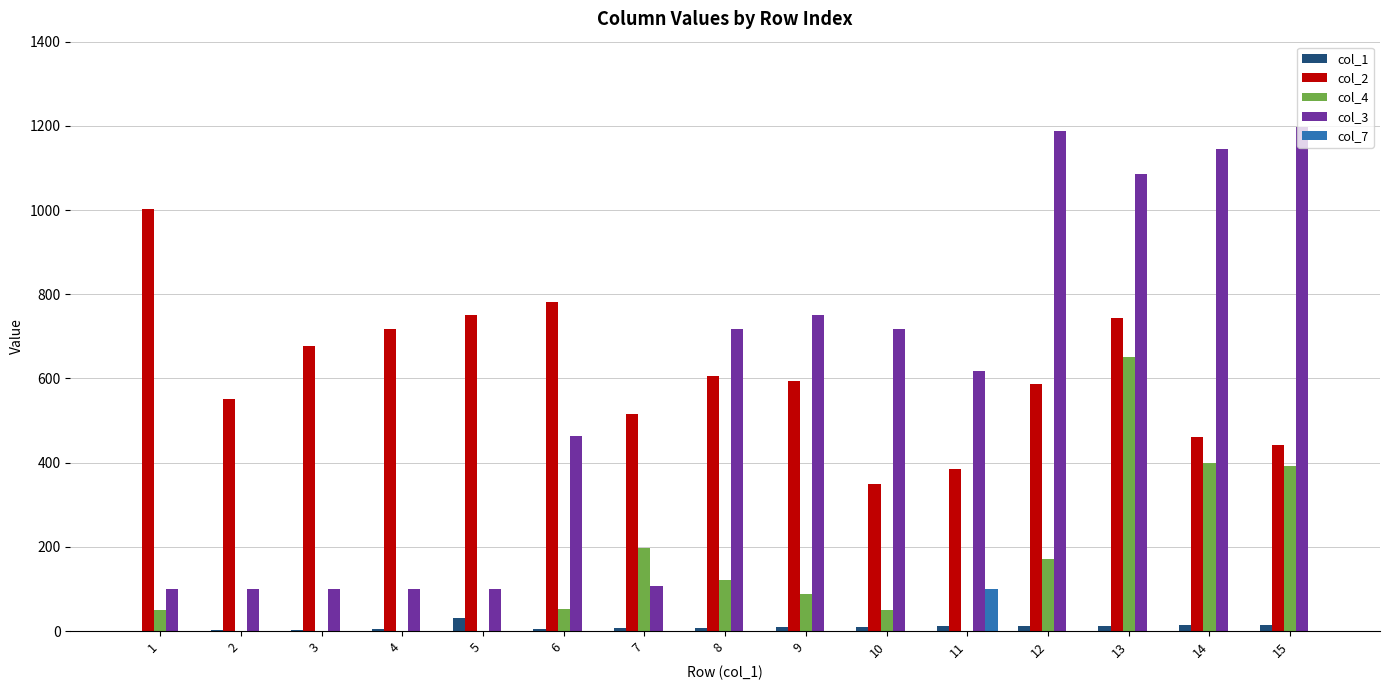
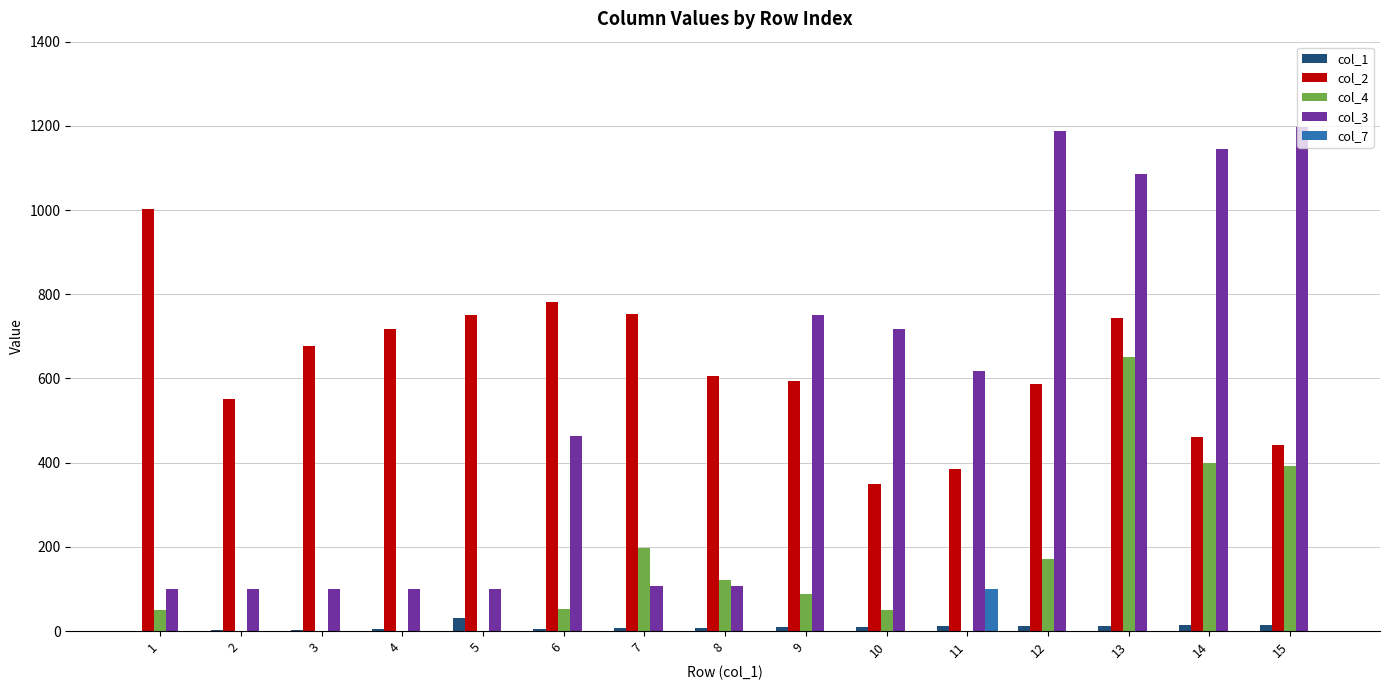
col_2, 7: 520 -> 750
col_3, 8: 720 -> 110
